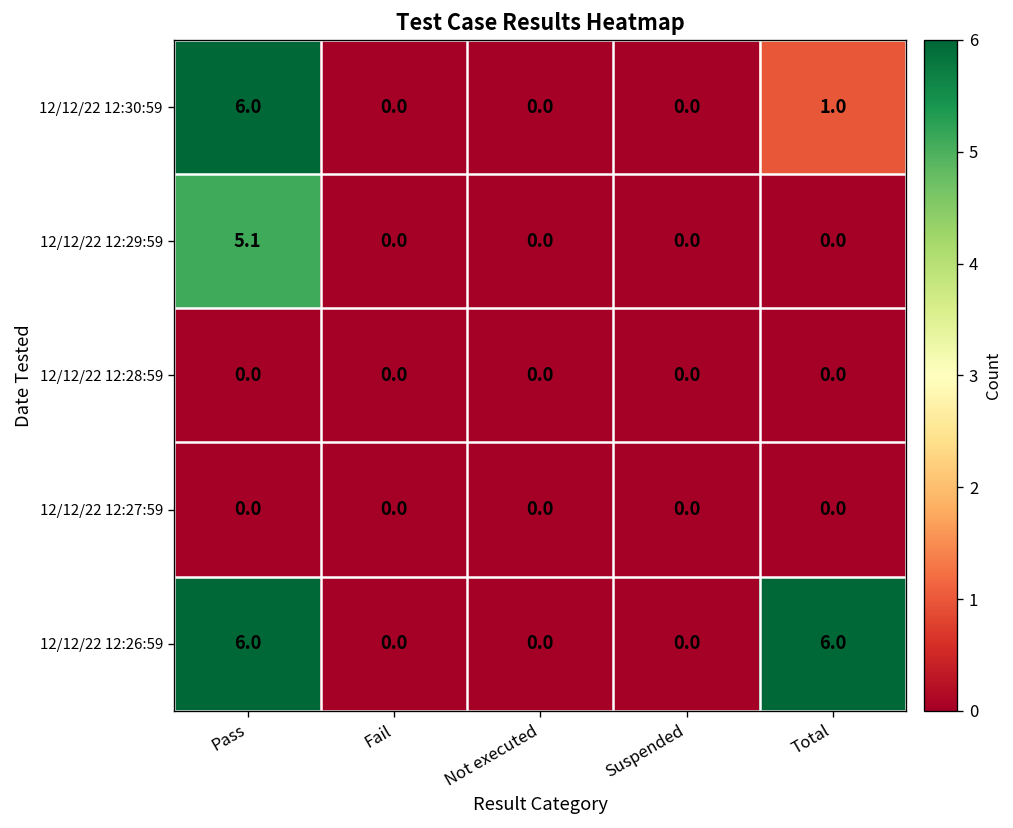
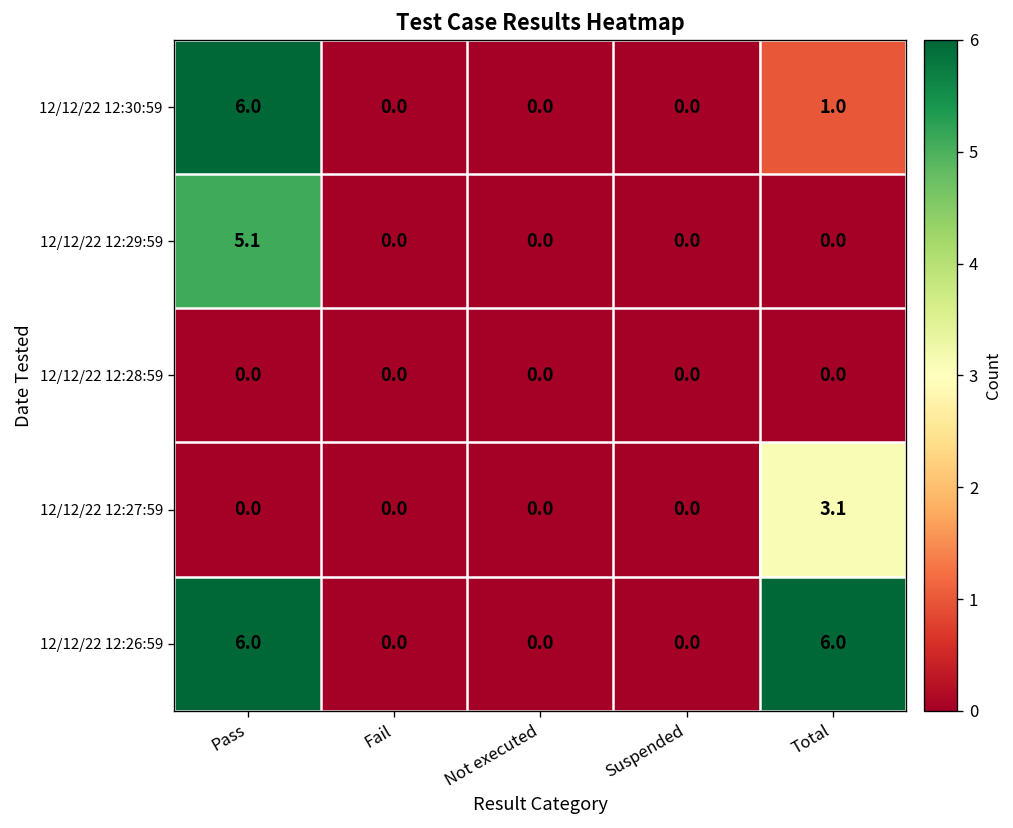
12/12/22 12:27:59, Total: 0.0 -> 3.1
